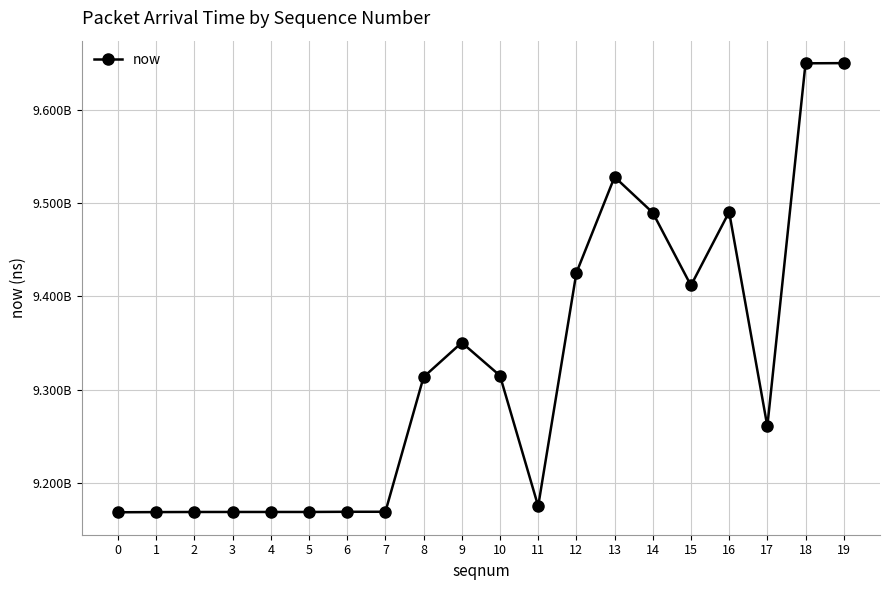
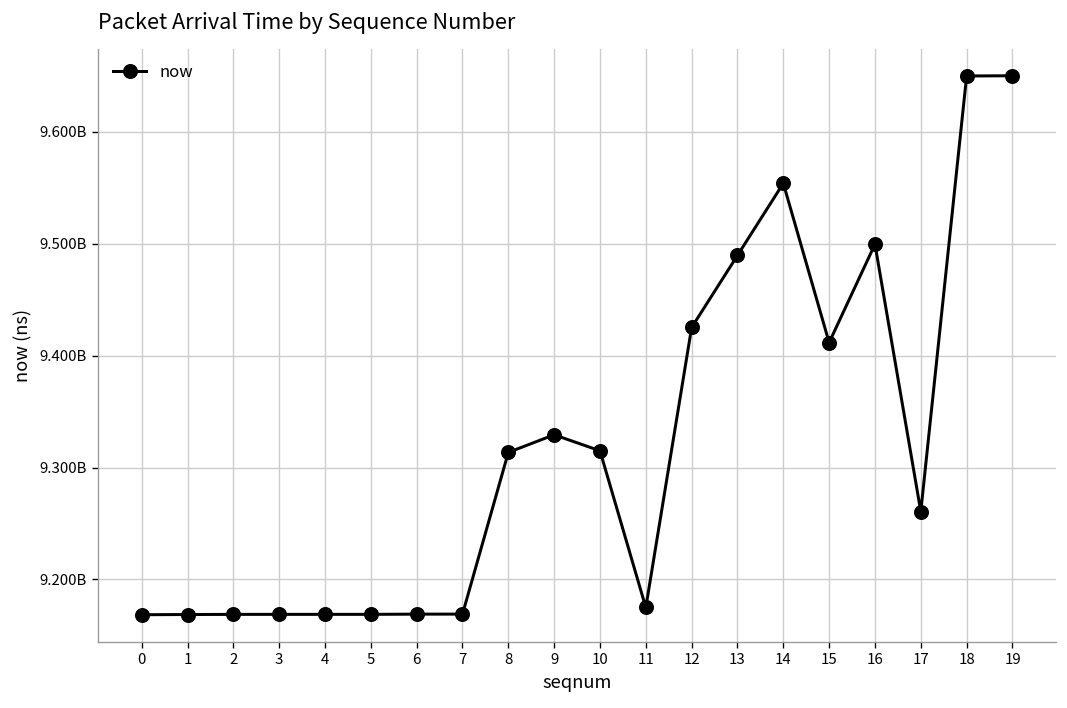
9: 9350000000 -> 9330000000
13: 9530000000 -> 9490000000
14: 9490000000 -> 9550000000
16: 9490000000 -> 9500000000
